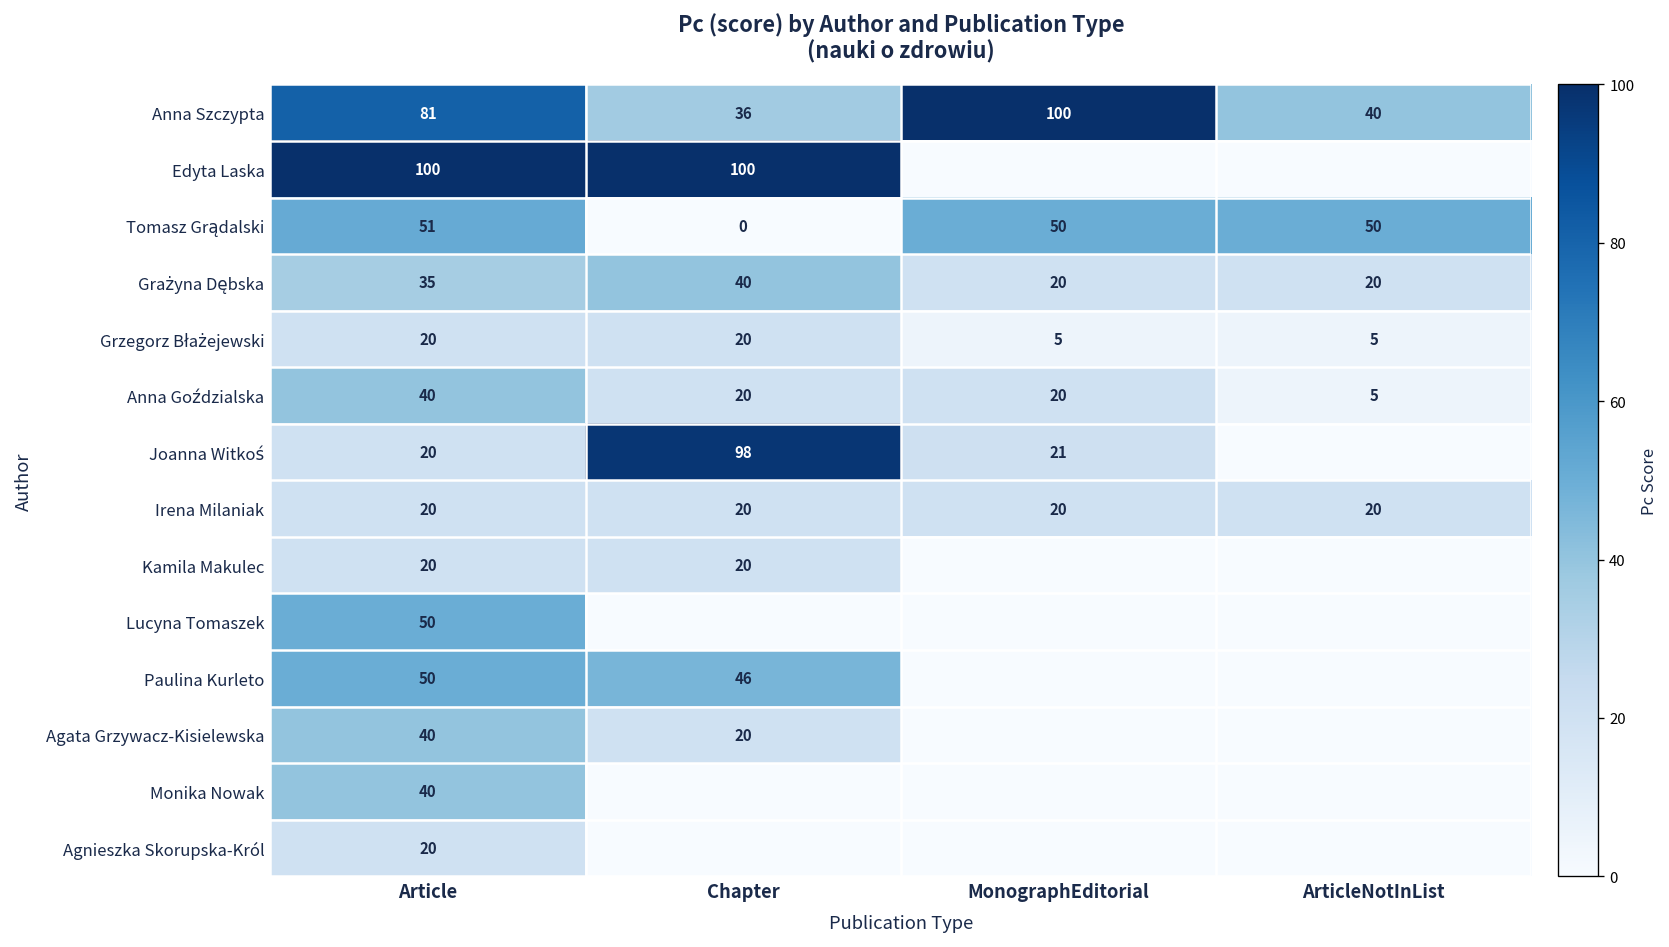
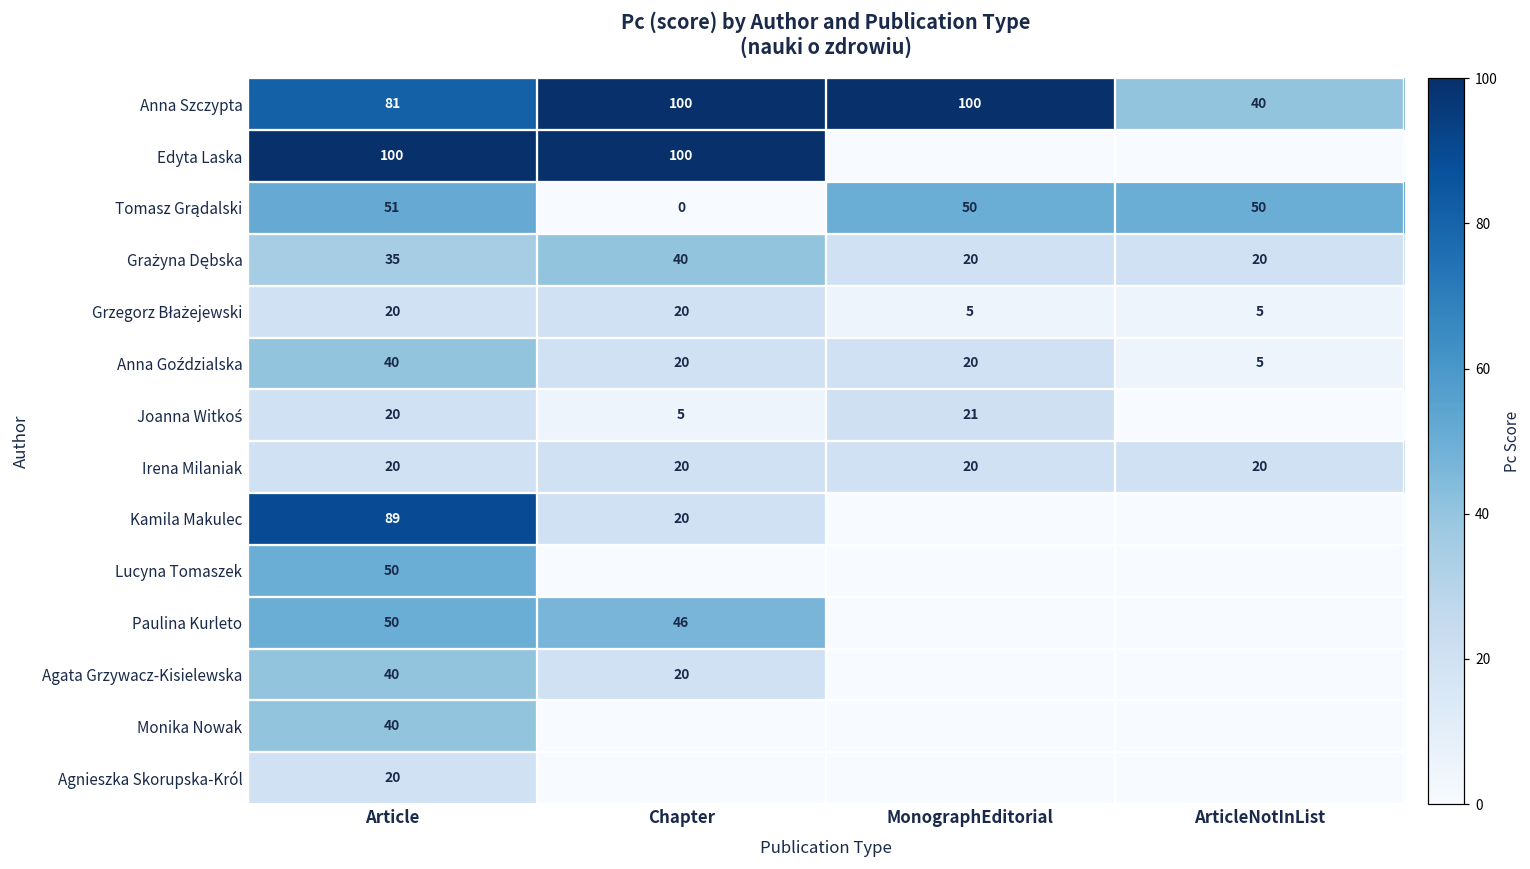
Anna Szczypta, Chapter: 36 -> 100
Joanna Witkoś, Chapter: 98 -> 5
Kamila Makulec, Article: 20 -> 89
